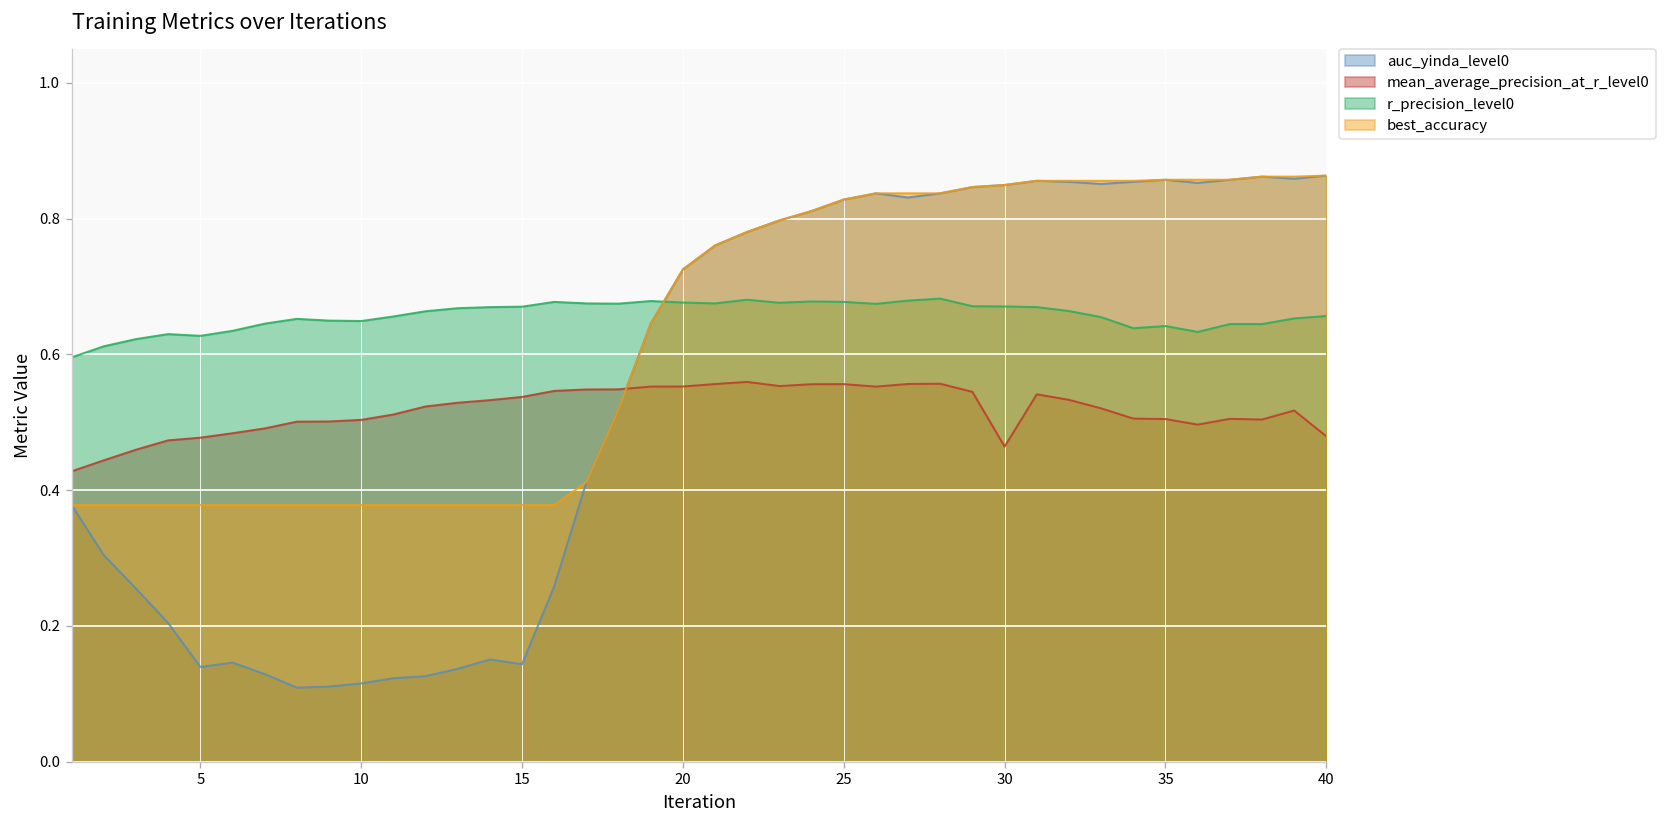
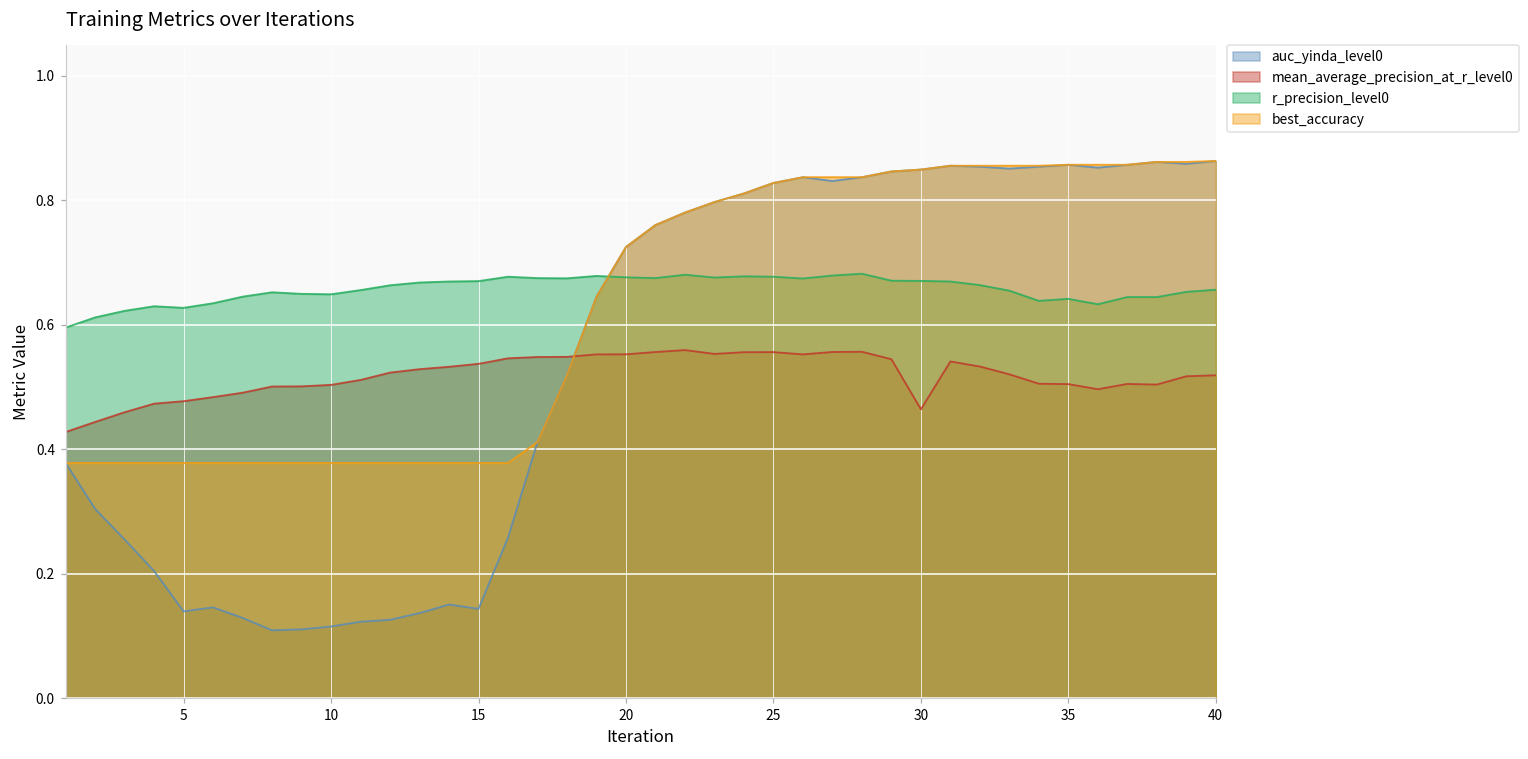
mean_average_precision_at_r_level0, 40: 0.48 -> 0.52
